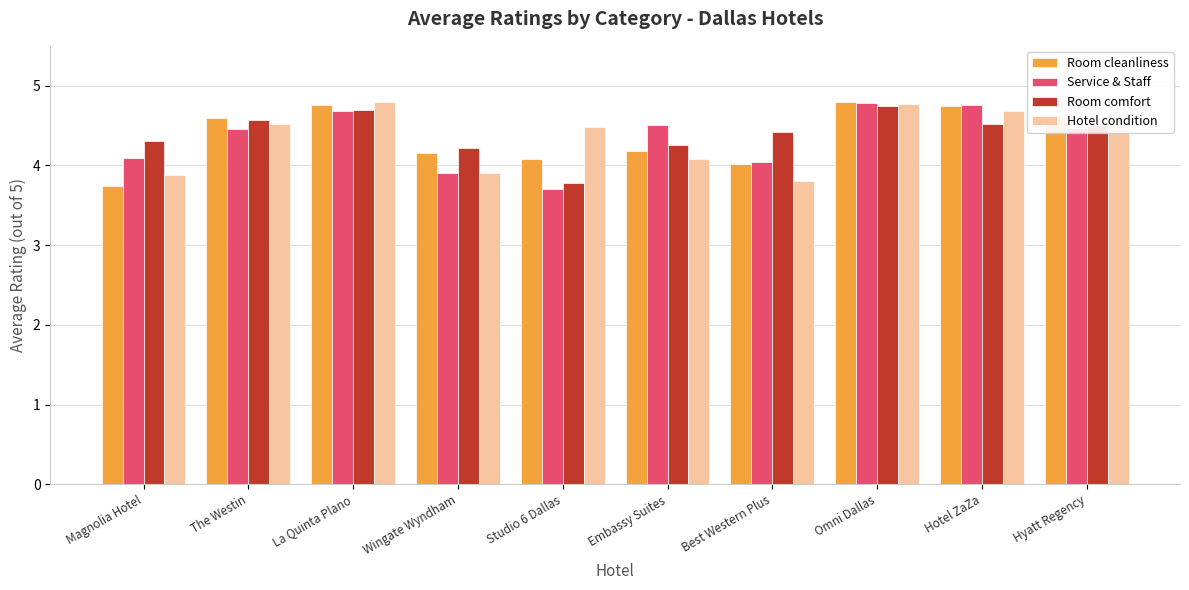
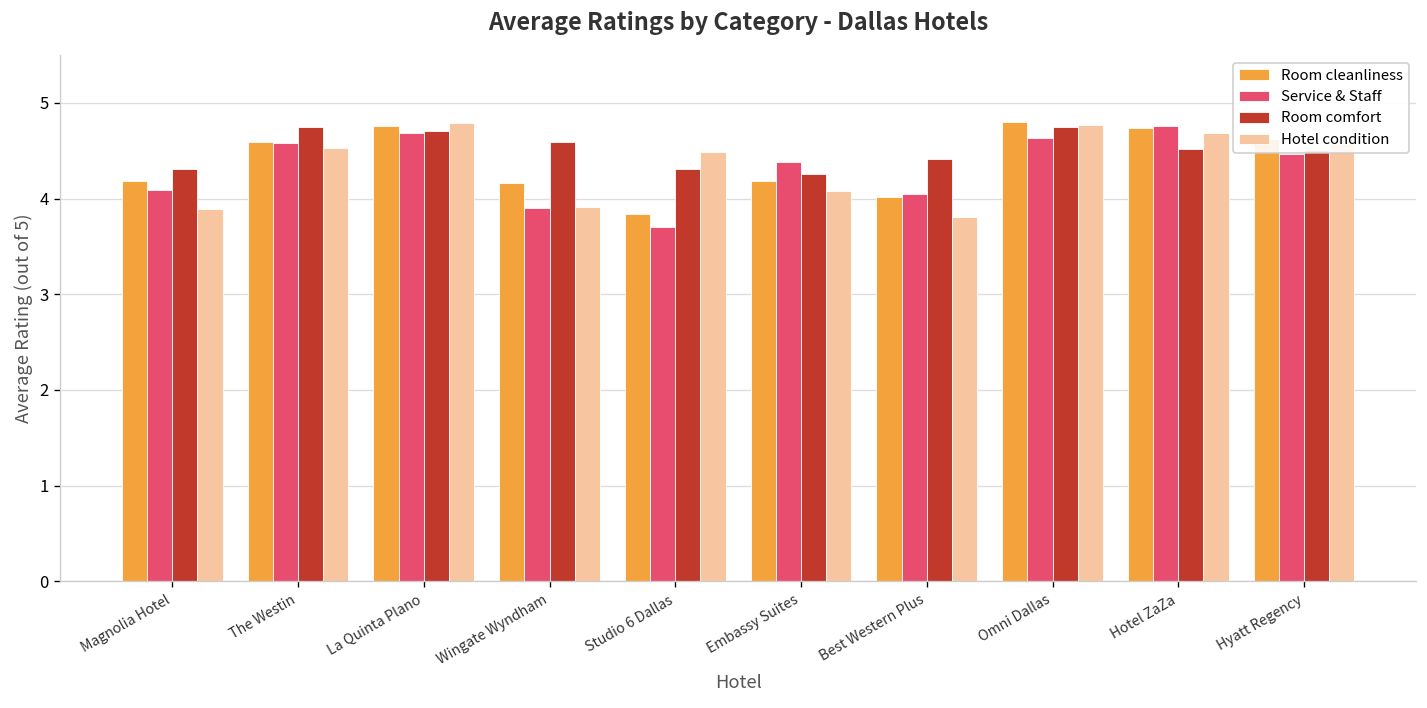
Room cleanliness, Magnolia Hotel: 3.7 -> 4.2
Service & Staff, The Westin: 4.5 -> 4.6
Room comfort, The Westin: 4.6 -> 4.7
Room comfort, Wingate Wyndham: 4.2 -> 4.6
Room cleanliness, Studio 6 Dallas: 4.1 -> 3.8
Room comfort, Studio 6 Dallas: 3.8 -> 4.3
Service & Staff, Embassy Suites: 4.5 -> 4.4
Service & Staff, Omni Dallas: 4.8 -> 4.6
